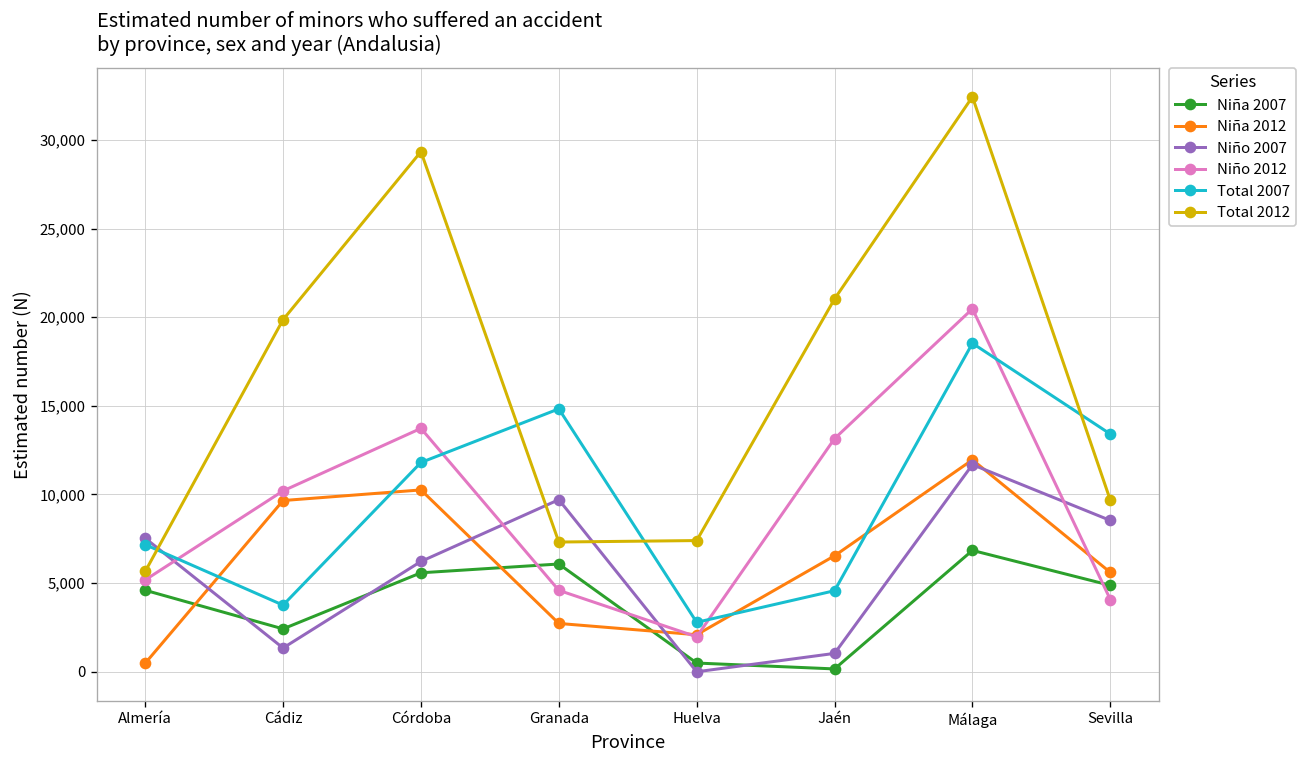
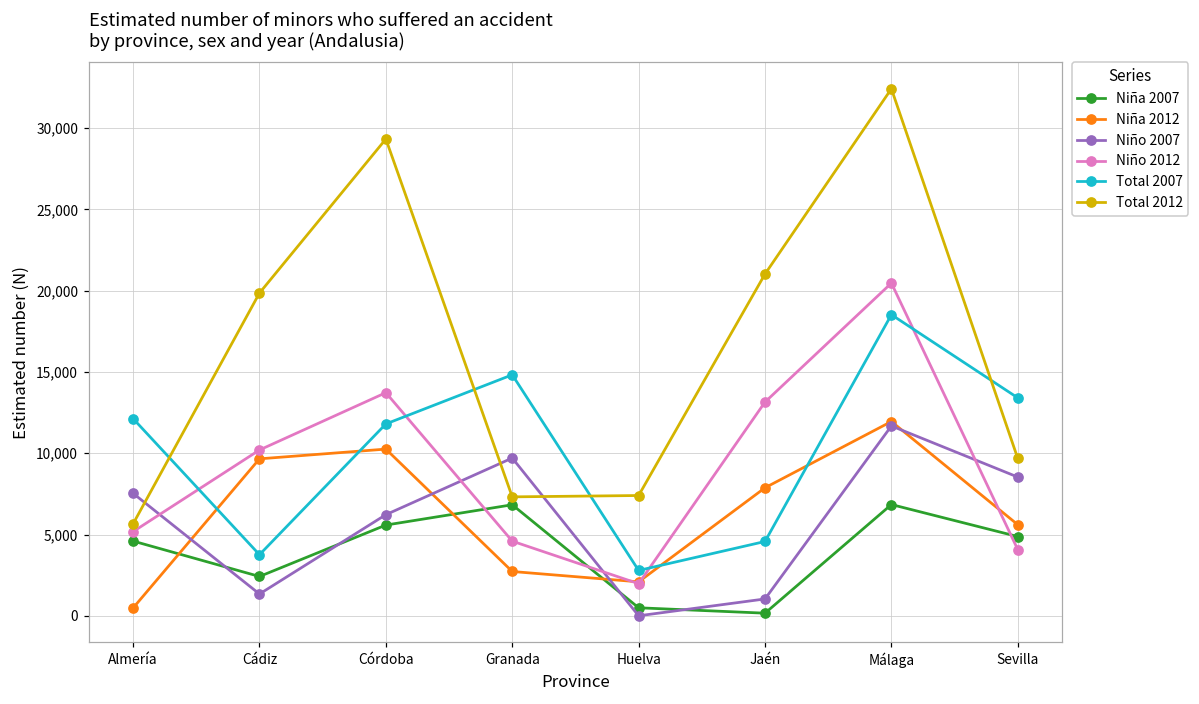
Total 2007, Almería: 7,200 -> 12,100
Niña 2007, Granada: 6,100 -> 6,800
Niña 2012, Jaén: 6,500 -> 7,900
